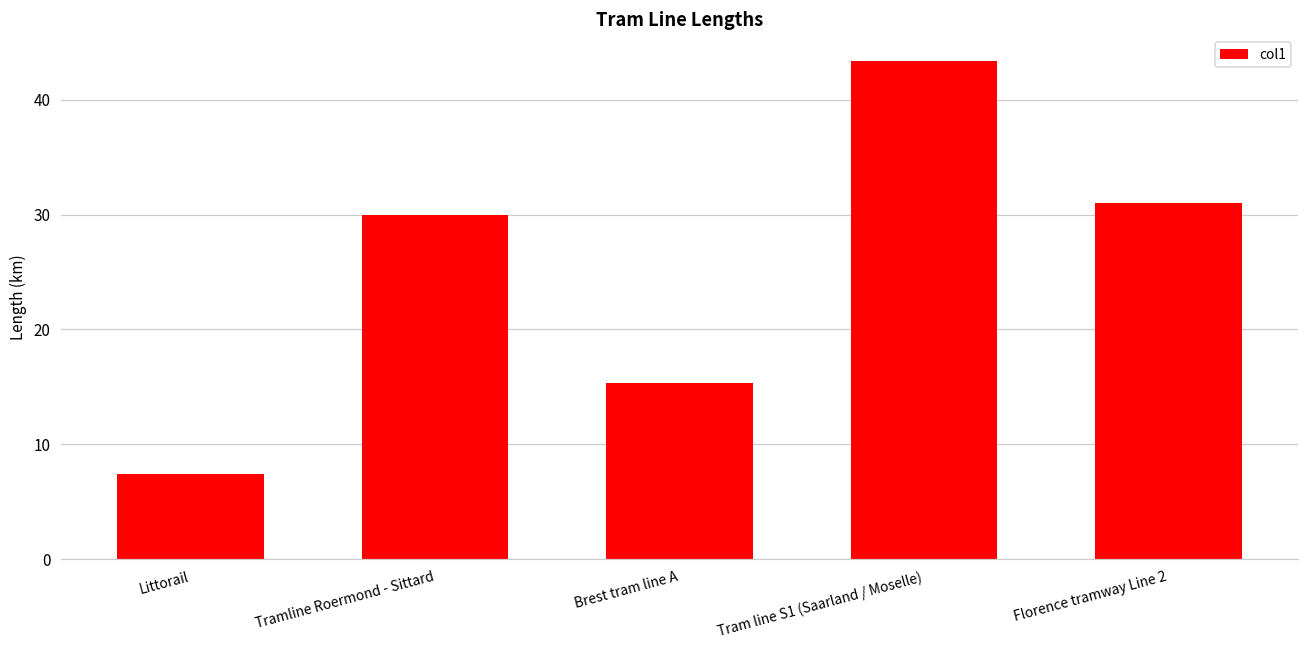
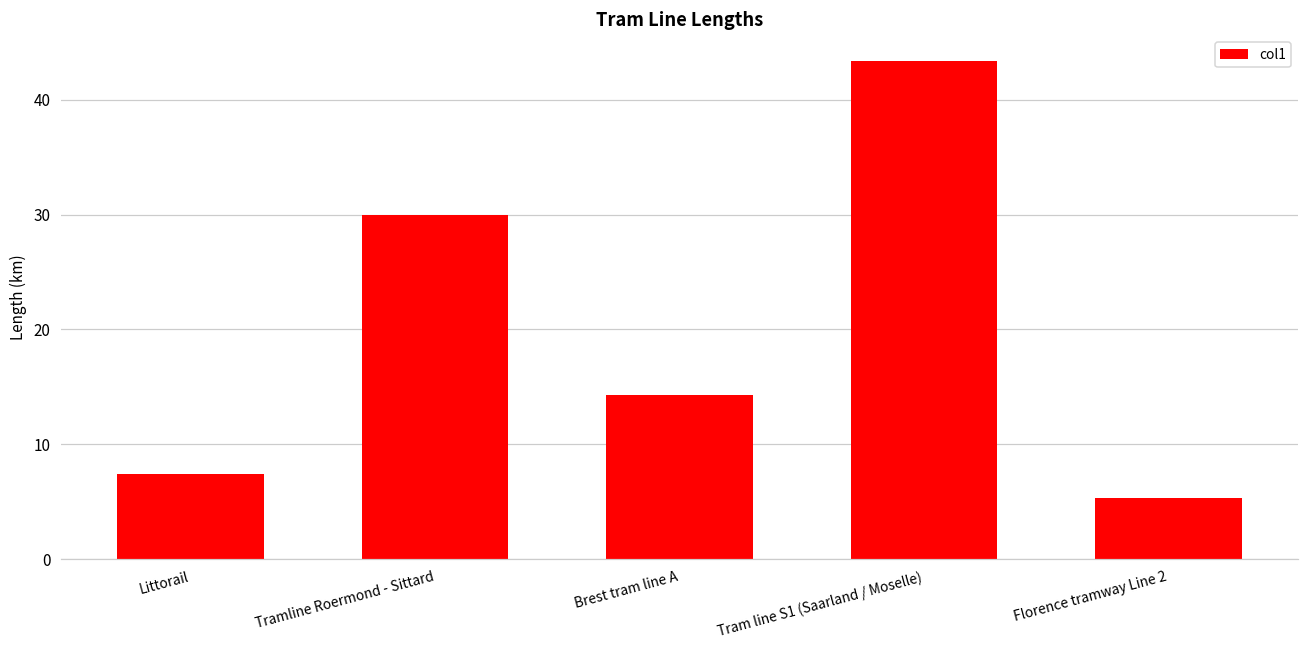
Brest tram line A: 15.3 -> 14.3
Florence tramway Line 2: 31.0 -> 5.3
